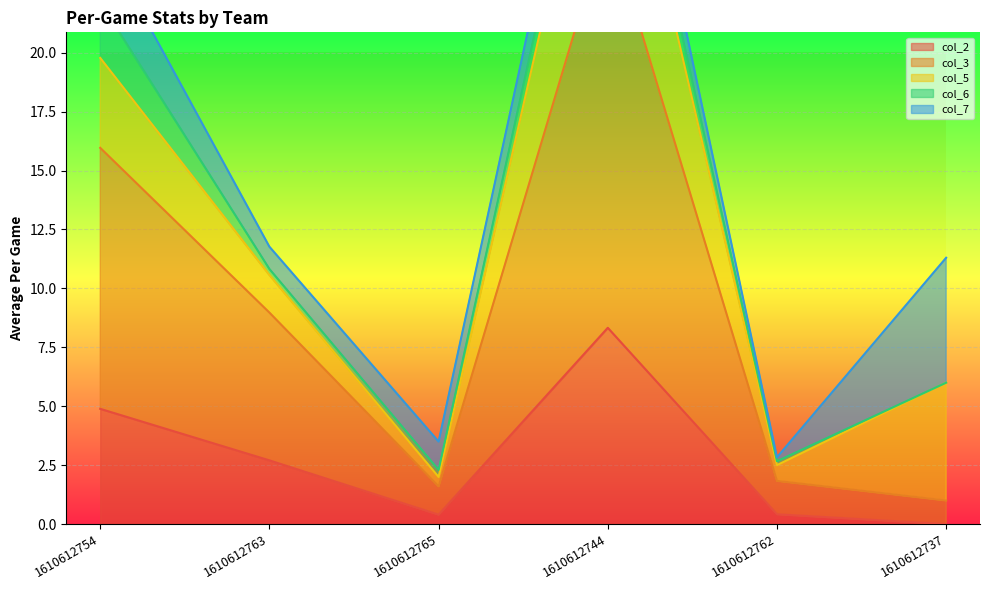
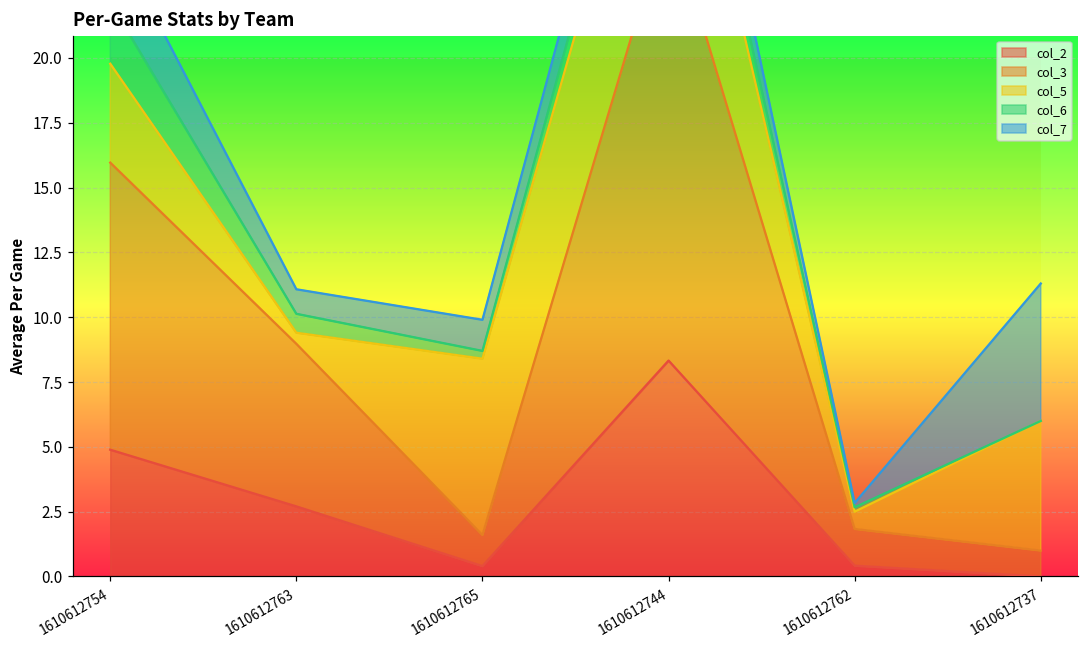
col_5, 1610612763: 1.6 -> 0.4
col_6, 1610612763: 0.3 -> 0.7
col_5, 1610612765: 0.4 -> 6.8
